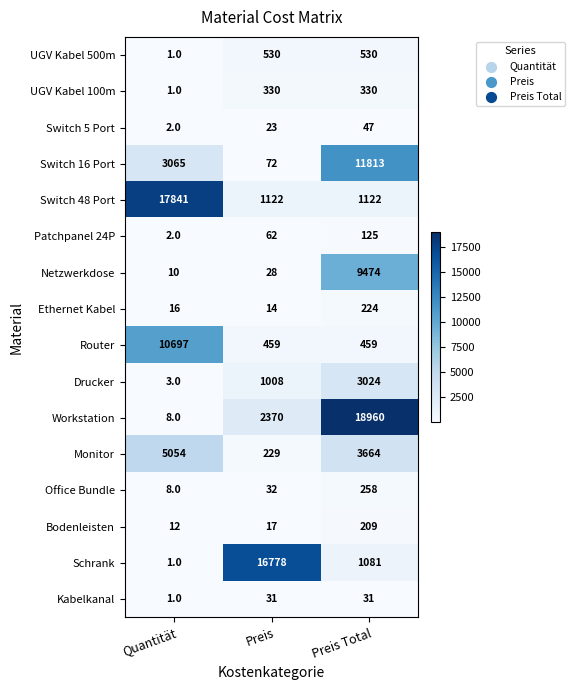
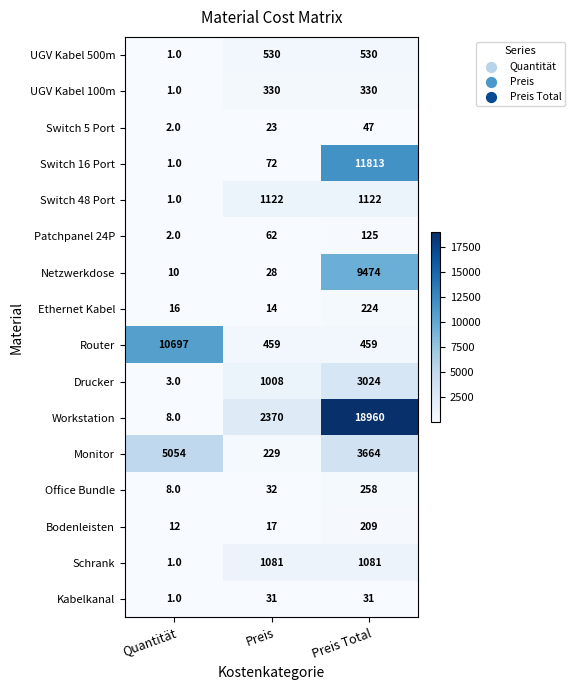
Switch 16 Port, Quantität: 3065 -> 1.0
Switch 48 Port, Quantität: 17841 -> 1.0
Schrank, Preis: 16778 -> 1081
